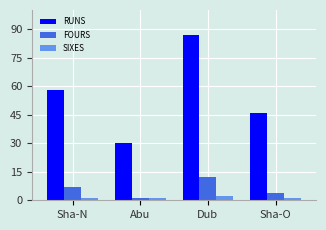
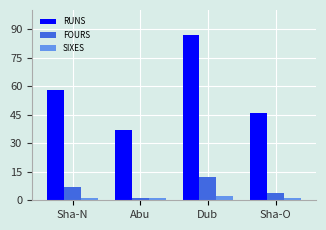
RUNS, Abu: 30 -> 37
